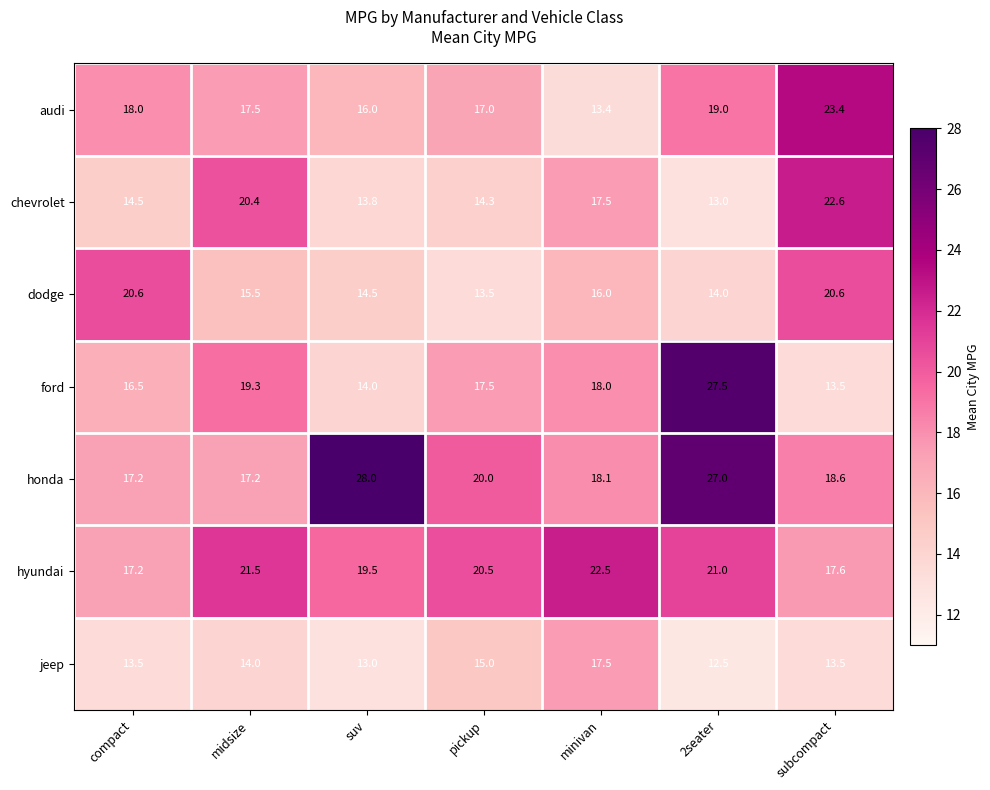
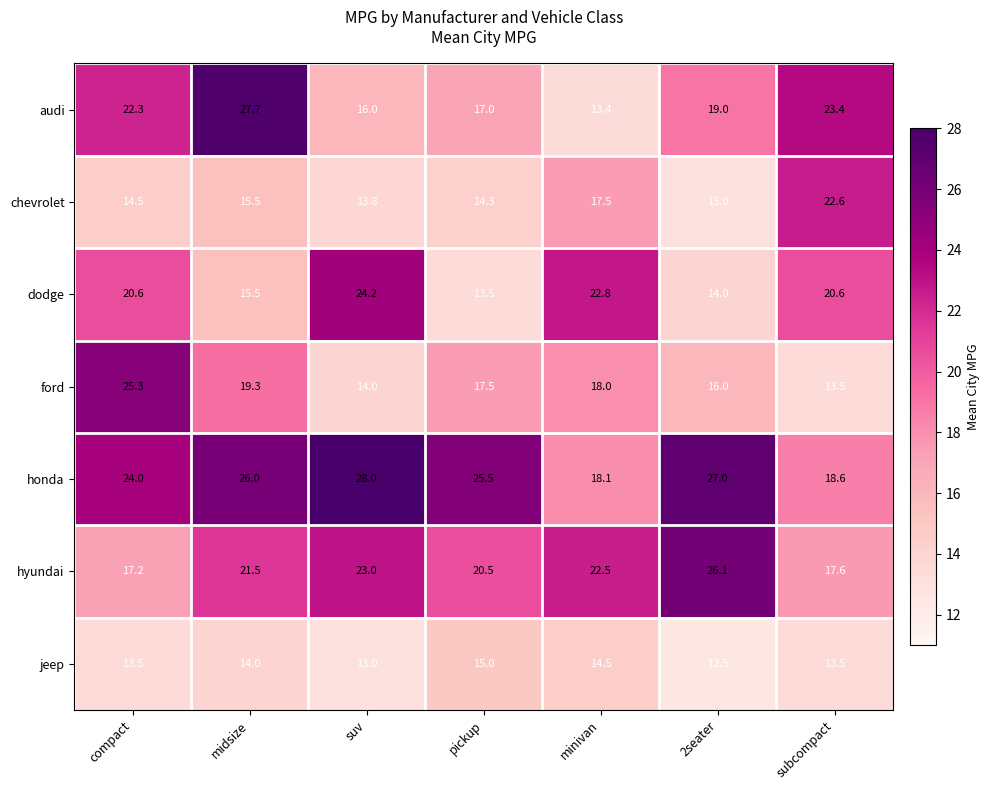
audi, compact: 18.0 -> 22.3
audi, midsize: 17.5 -> 27.7
chevrolet, midsize: 20.4 -> 15.5
dodge, suv: 14.5 -> 24.2
dodge, minivan: 16.0 -> 22.8
ford, compact: 16.5 -> 25.3
ford, 2seater: 27.5 -> 16.0
honda, compact: 17.2 -> 24.0
honda, midsize: 17.2 -> 26.0
honda, pickup: 20.0 -> 25.5
hyundai, suv: 19.5 -> 23.0
hyundai, 2seater: 21.0 -> 26.1
jeep, minivan: 17.5 -> 14.5
